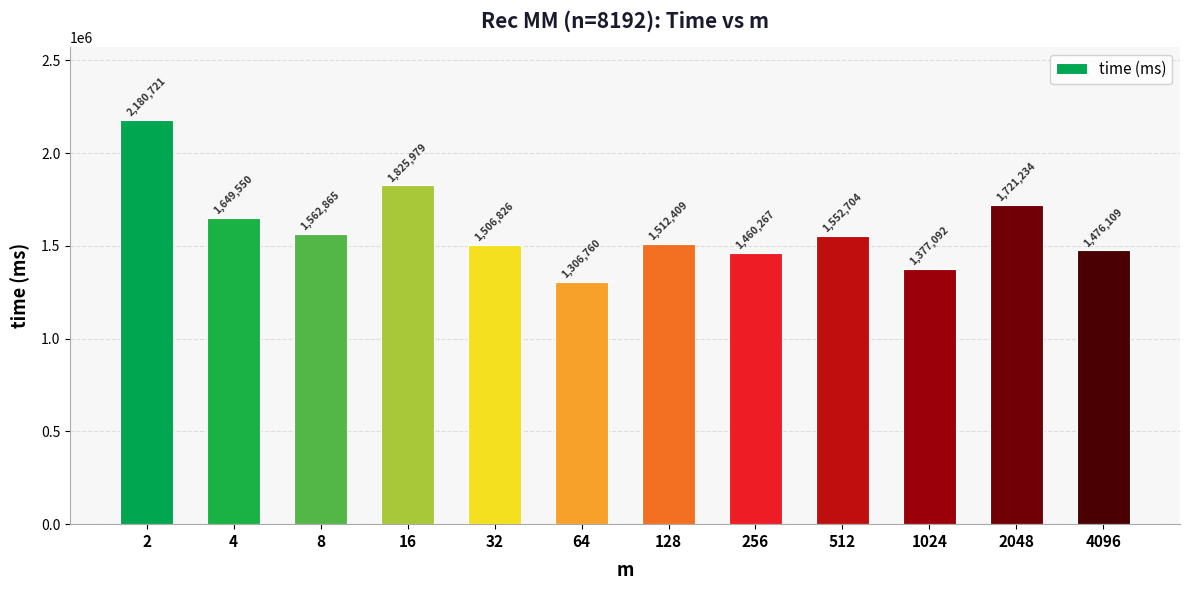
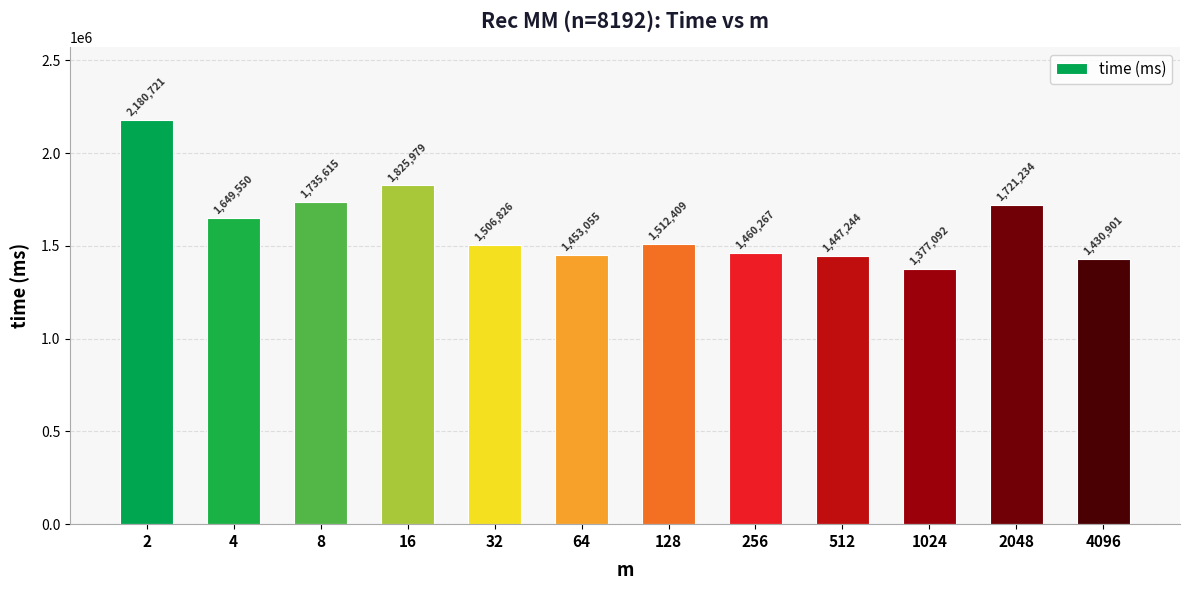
8: 1,562,865 -> 1,735,615
64: 1,306,760 -> 1,453,055
512: 1,552,704 -> 1,447,244
4096: 1,476,109 -> 1,430,901
